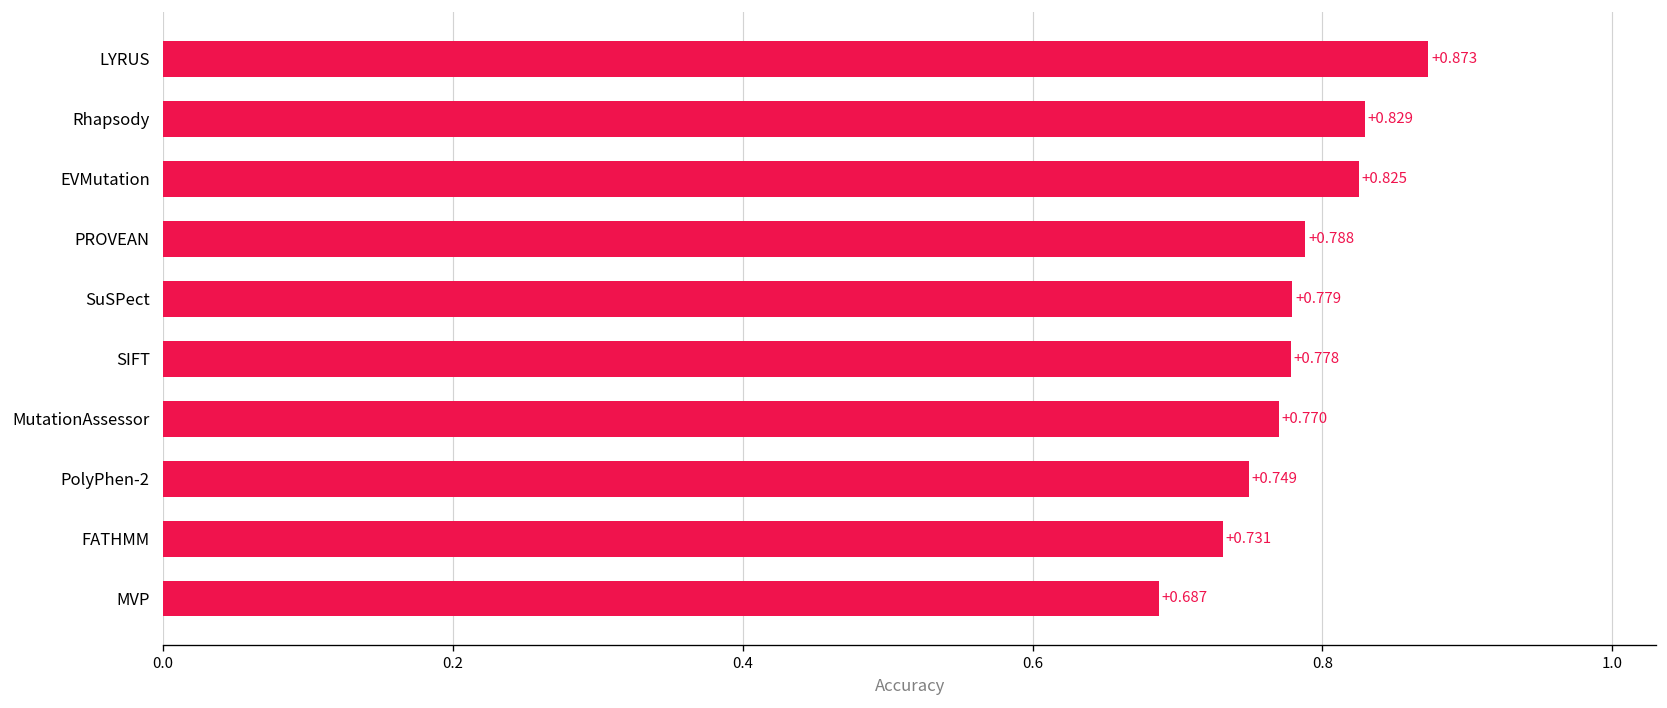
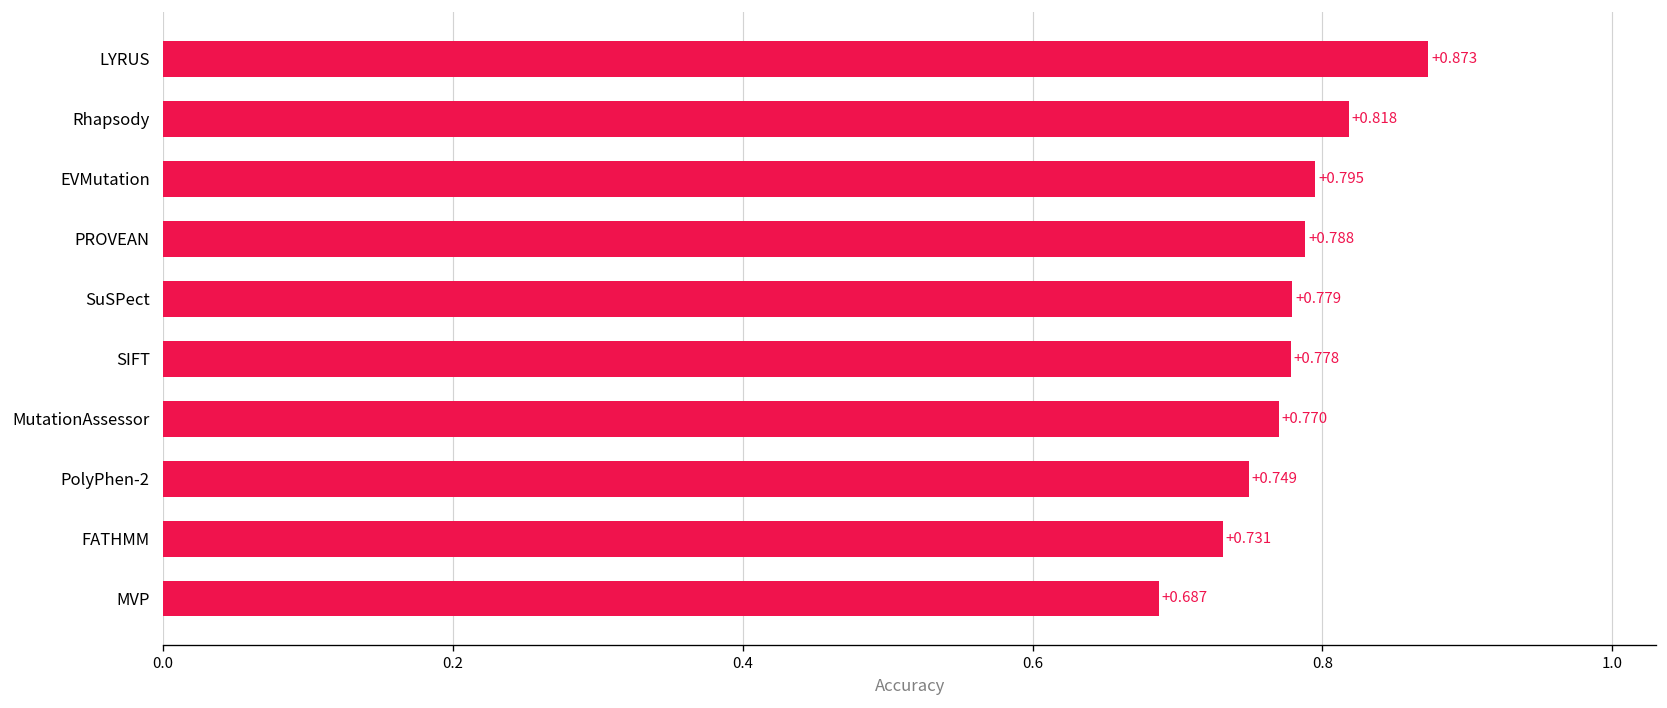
Rhapsody: +0.829 -> +0.818
EVMutation: +0.825 -> +0.795
